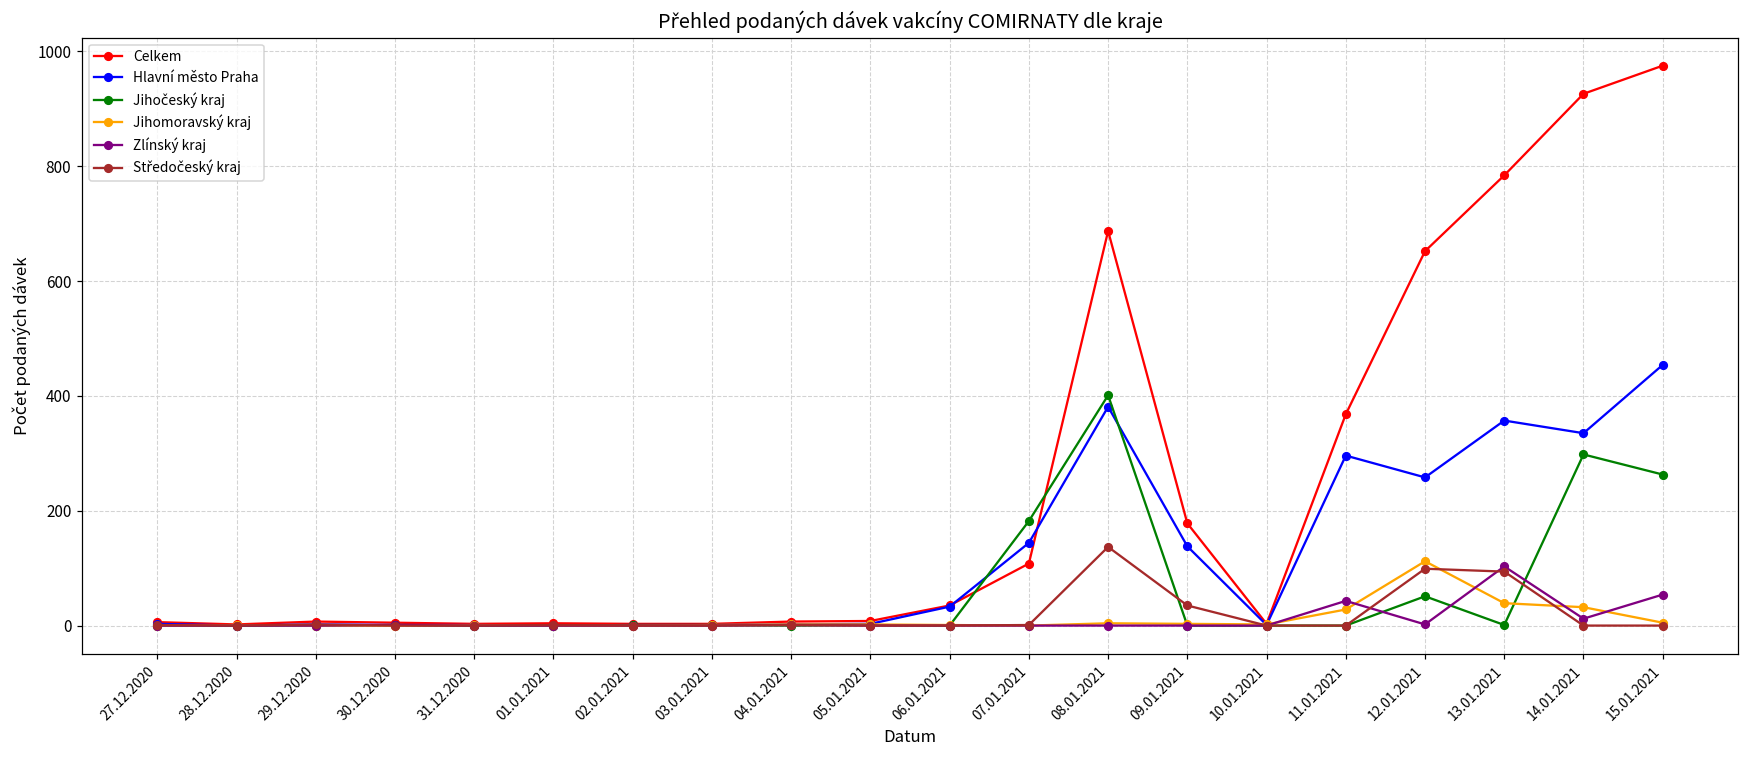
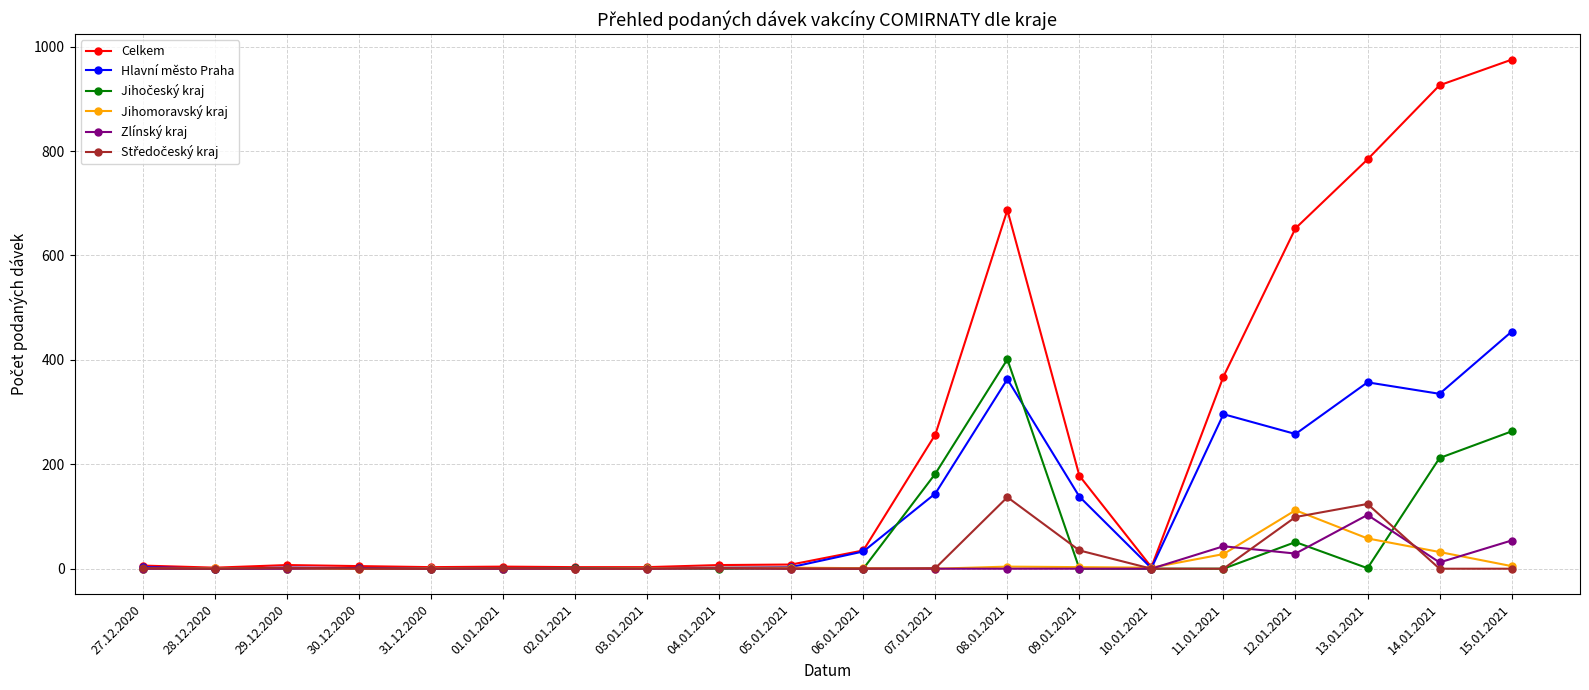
Celkem, 07.01.2021: 110 -> 260
Hlavní město Praha, 08.01.2021: 380 -> 360
Zlínský kraj, 12.01.2021: 0 -> 30
Jihomoravský kraj, 13.01.2021: 40 -> 60
Středočeský kraj, 13.01.2021: 90 -> 120
Jihočeský kraj, 14.01.2021: 300 -> 210
